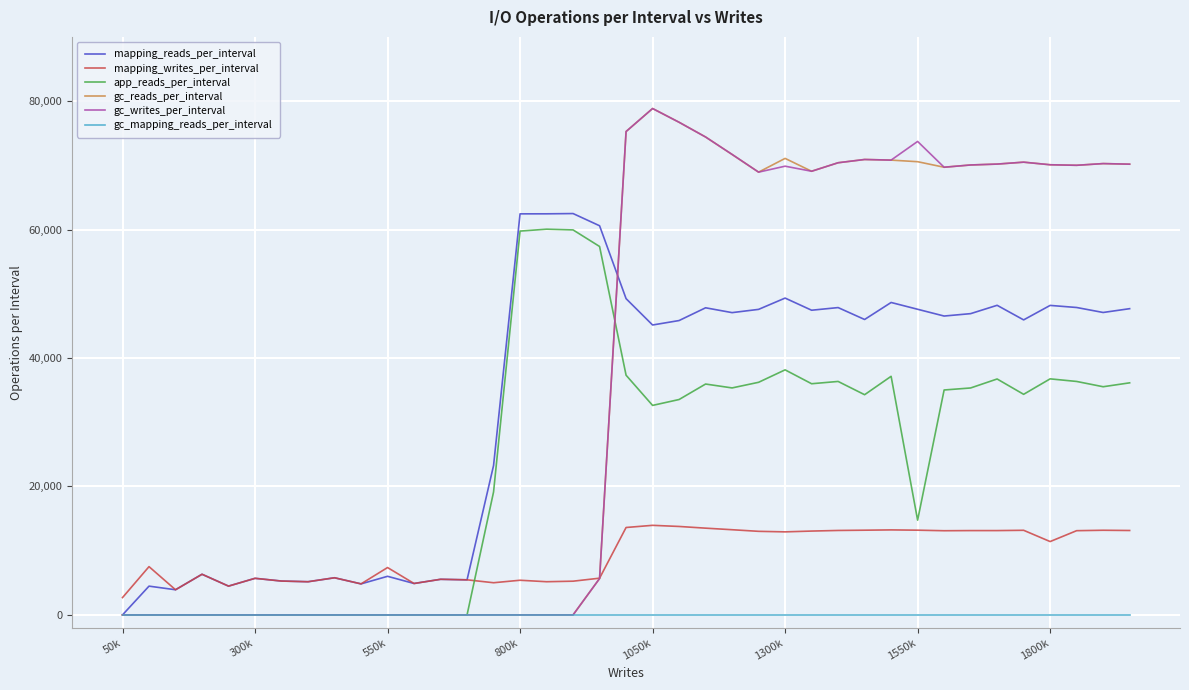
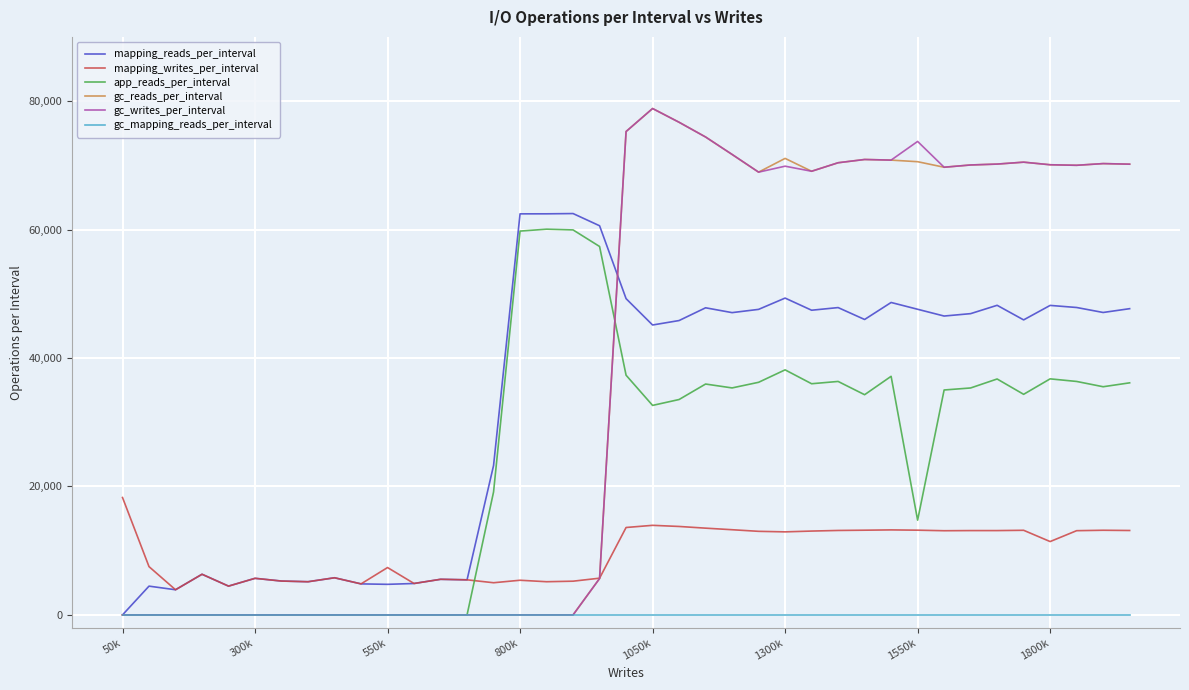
mapping_writes_per_interval, 50k: 3,000 -> 18,000
mapping_reads_per_interval, 550k: 6,000 -> 5,000
